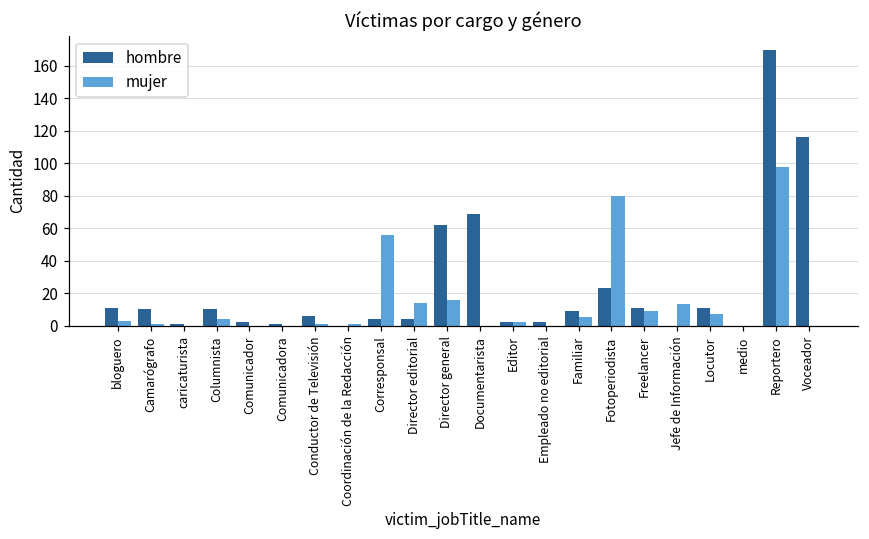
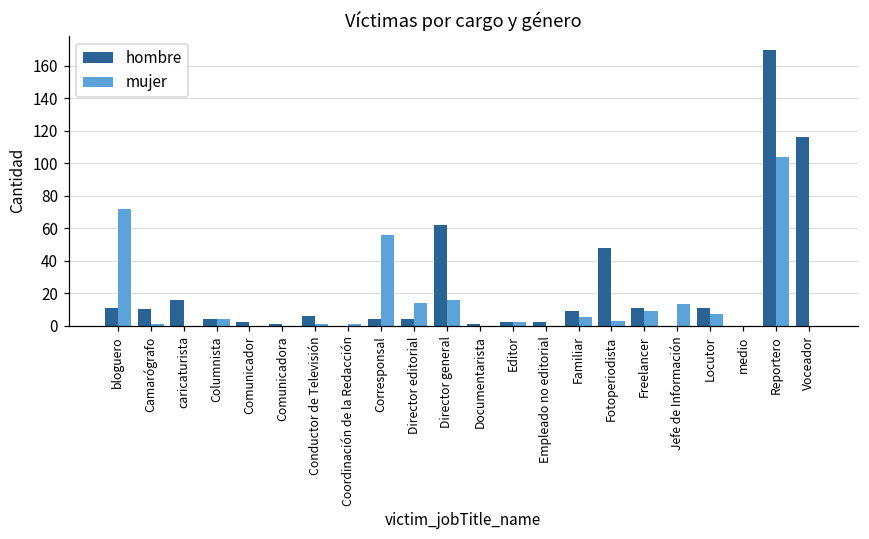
mujer, bloguero: 3 -> 72
hombre, caricaturista: 1 -> 16
hombre, Columnista: 10 -> 4
hombre, Documentarista: 69 -> 1
hombre, Fotoperiodista: 23 -> 48
mujer, Fotoperiodista: 80 -> 3
mujer, Reportero: 98 -> 104
